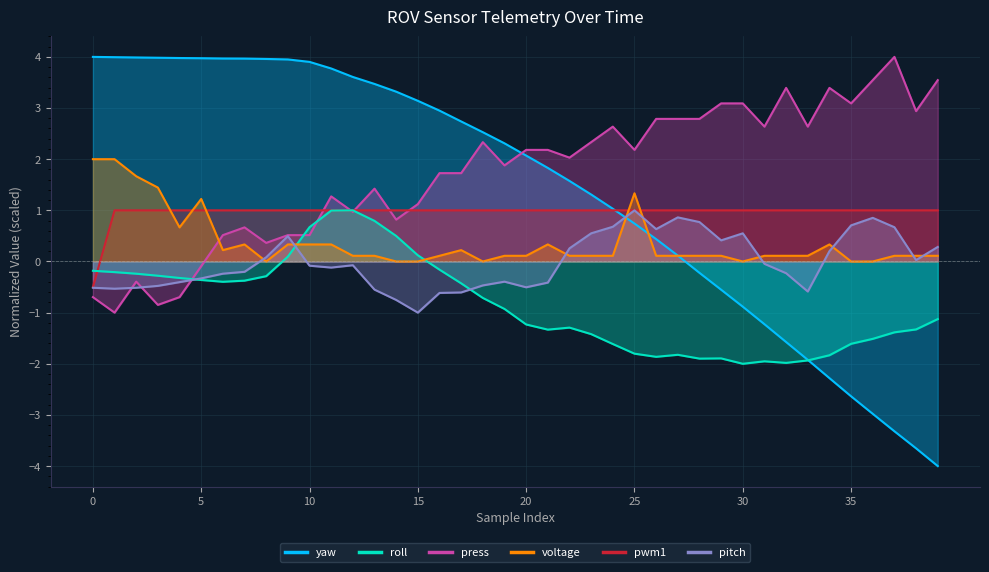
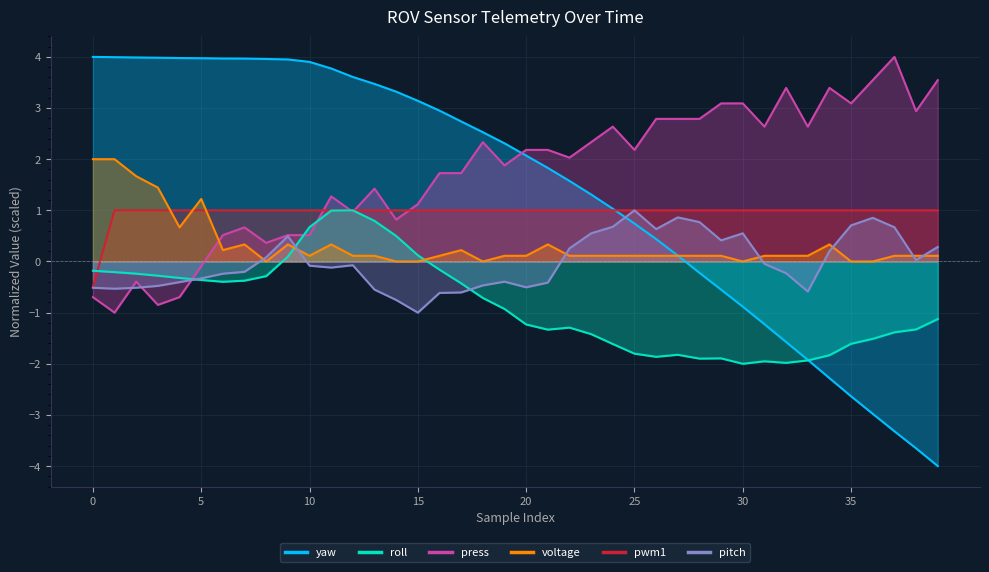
voltage, 10: 0.3 -> 0.1
voltage, 25: 1.3 -> 0.1
